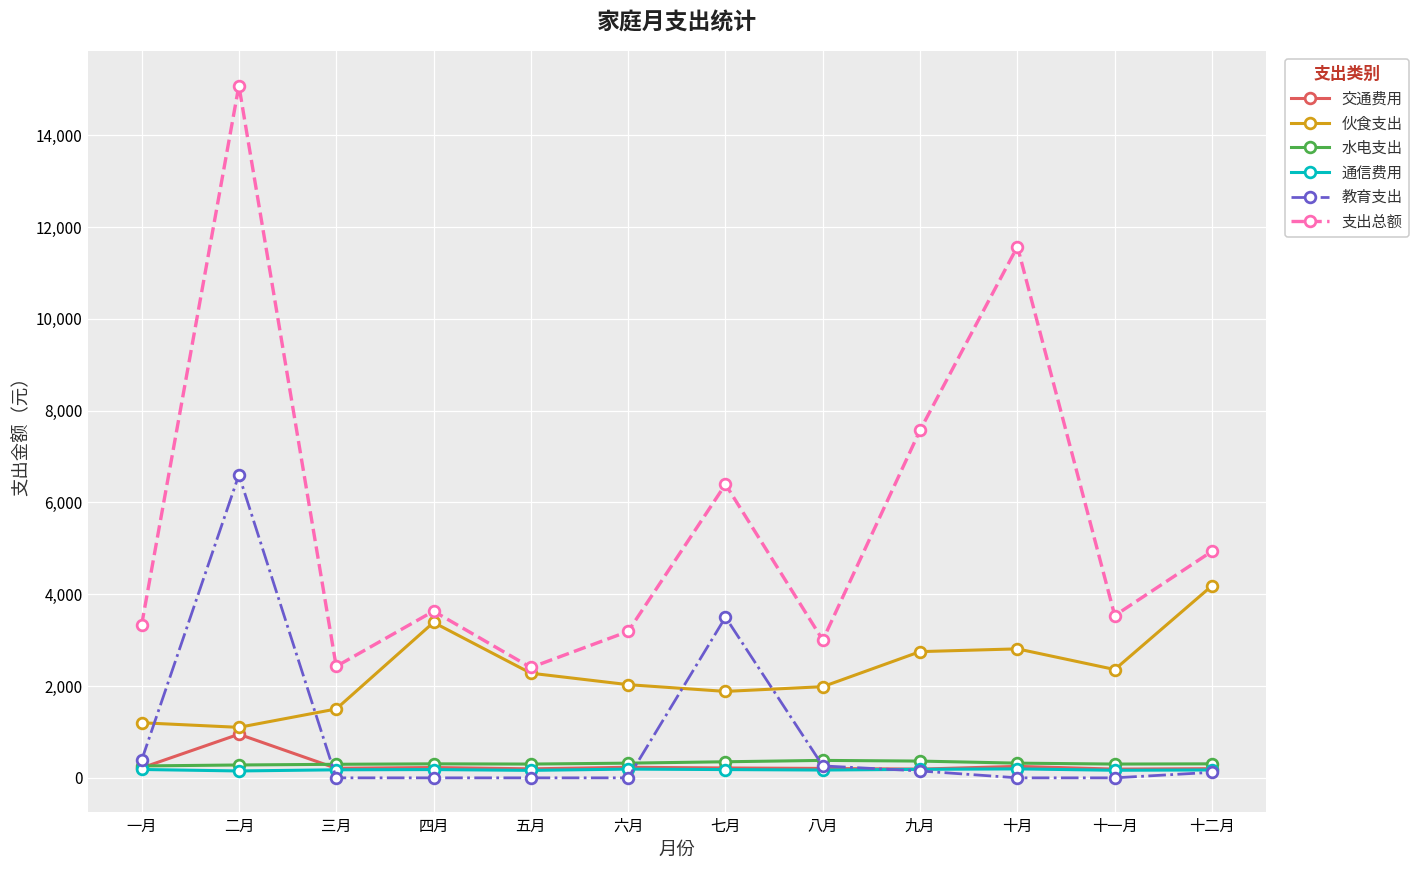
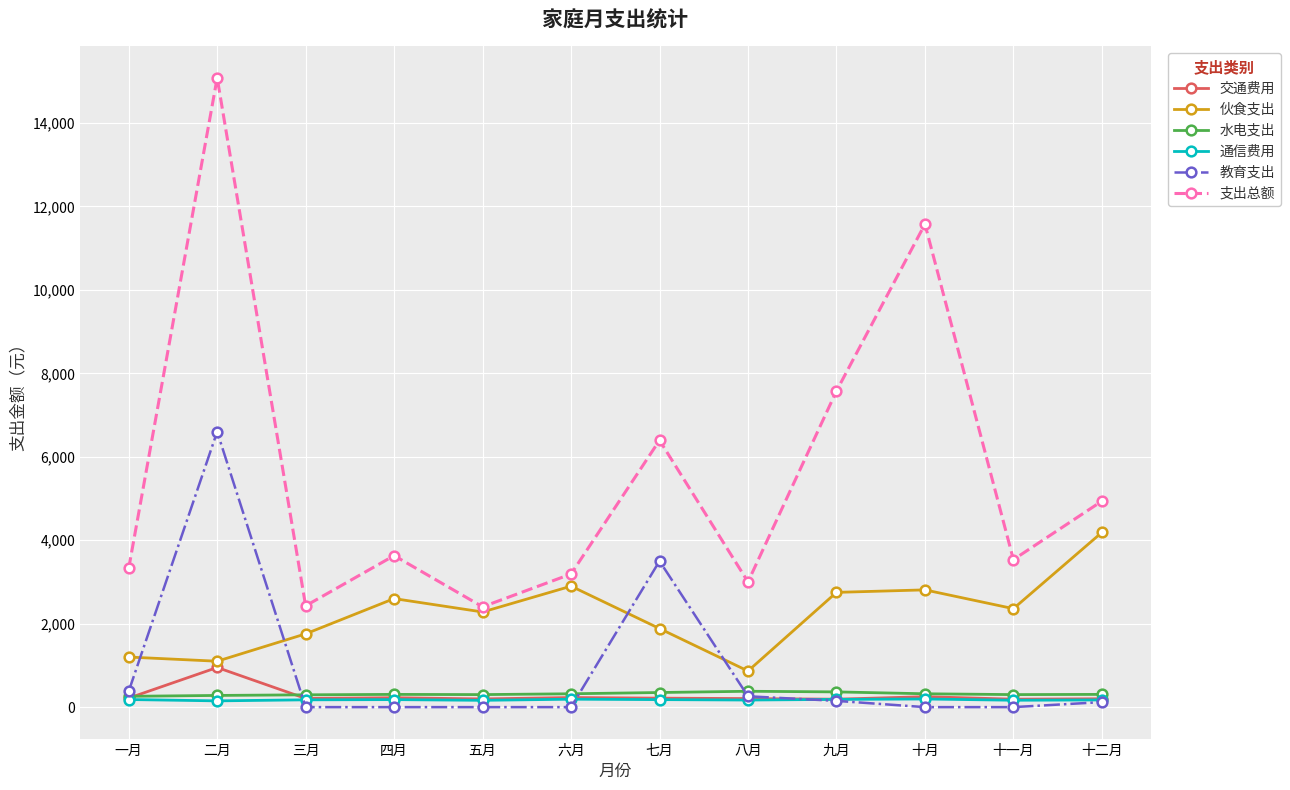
伙食支出, 三月: 1,500 -> 1,800
伙食支出, 四月: 3,400 -> 2,600
伙食支出, 六月: 2,000 -> 2,900
伙食支出, 八月: 2,000 -> 900
